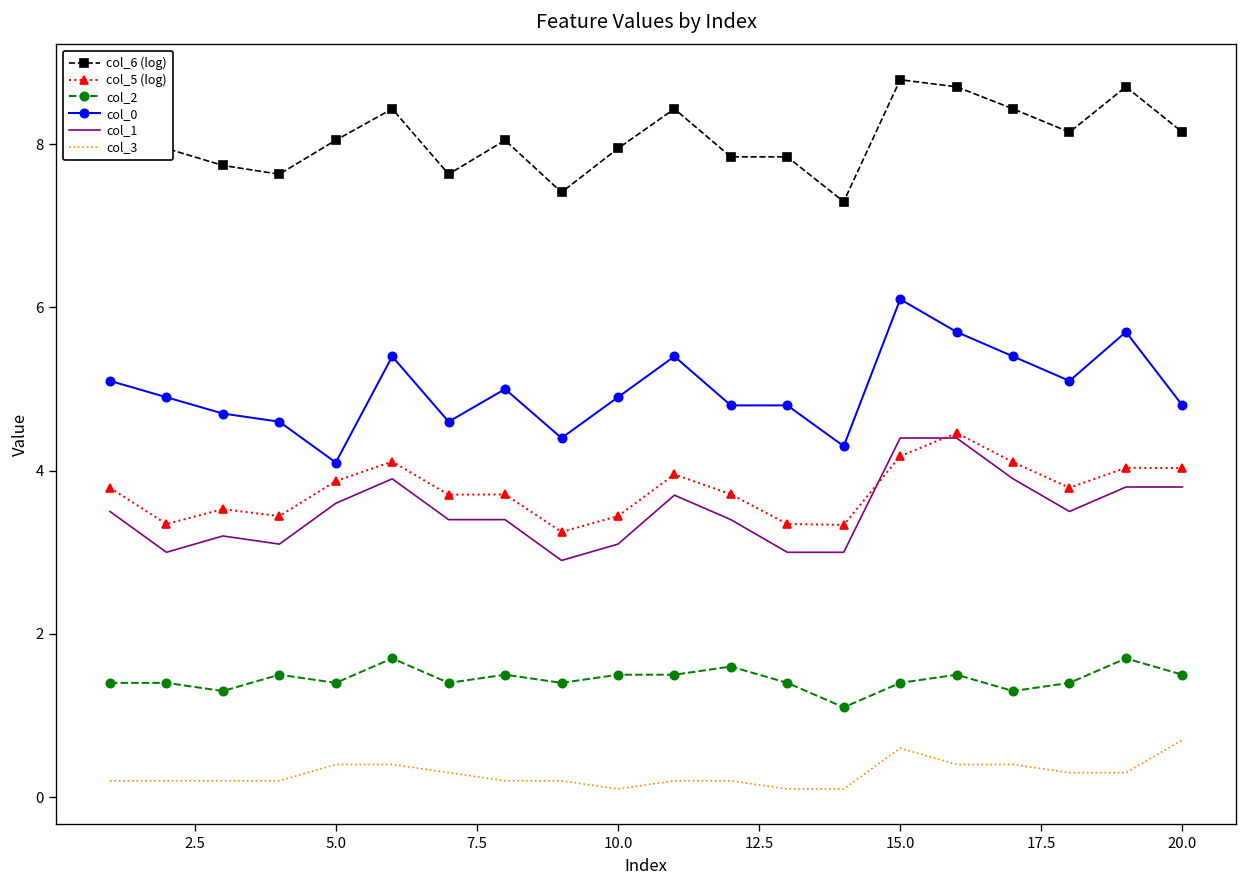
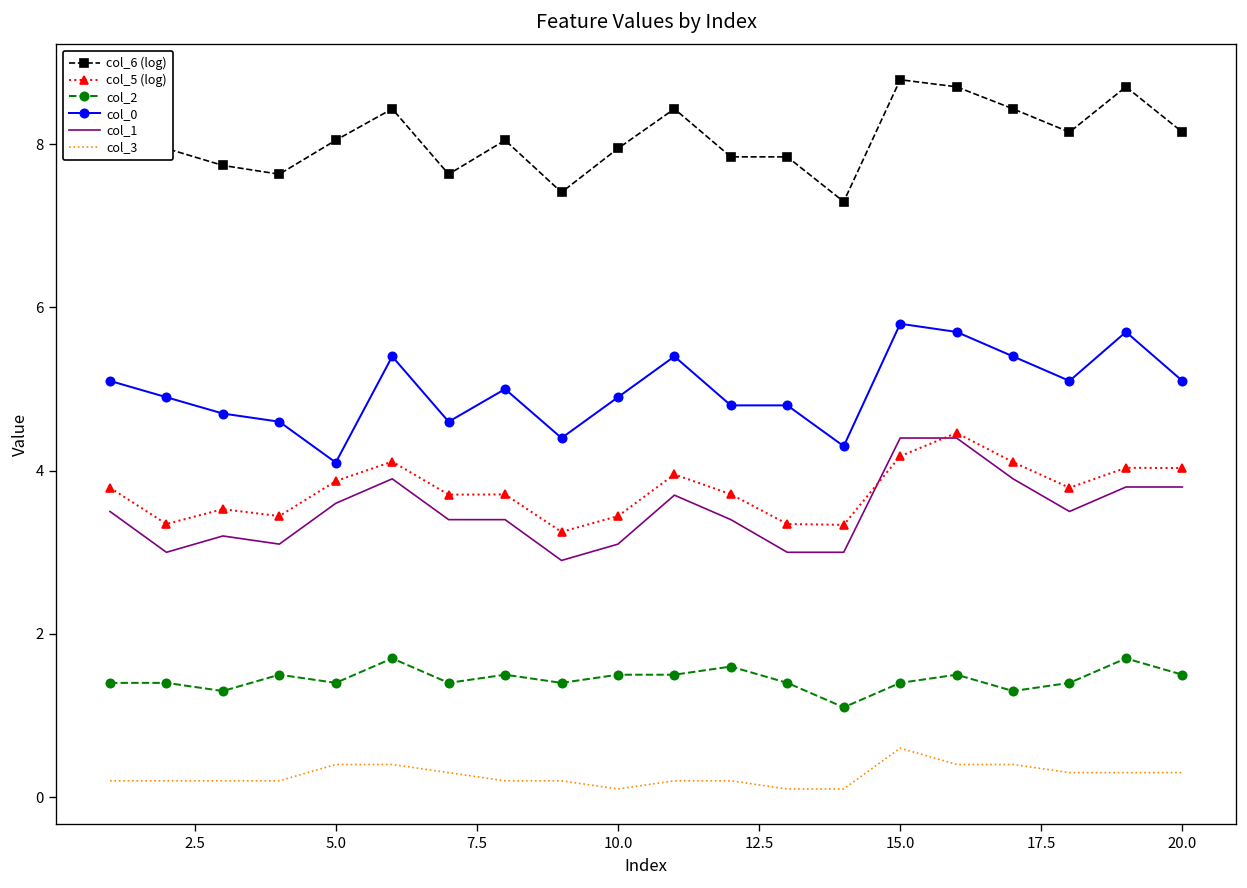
col_0, 15.0: 6.1 -> 5.8
col_0, 20.0: 4.8 -> 5.1
col_3, 20.0: 0.7 -> 0.3
